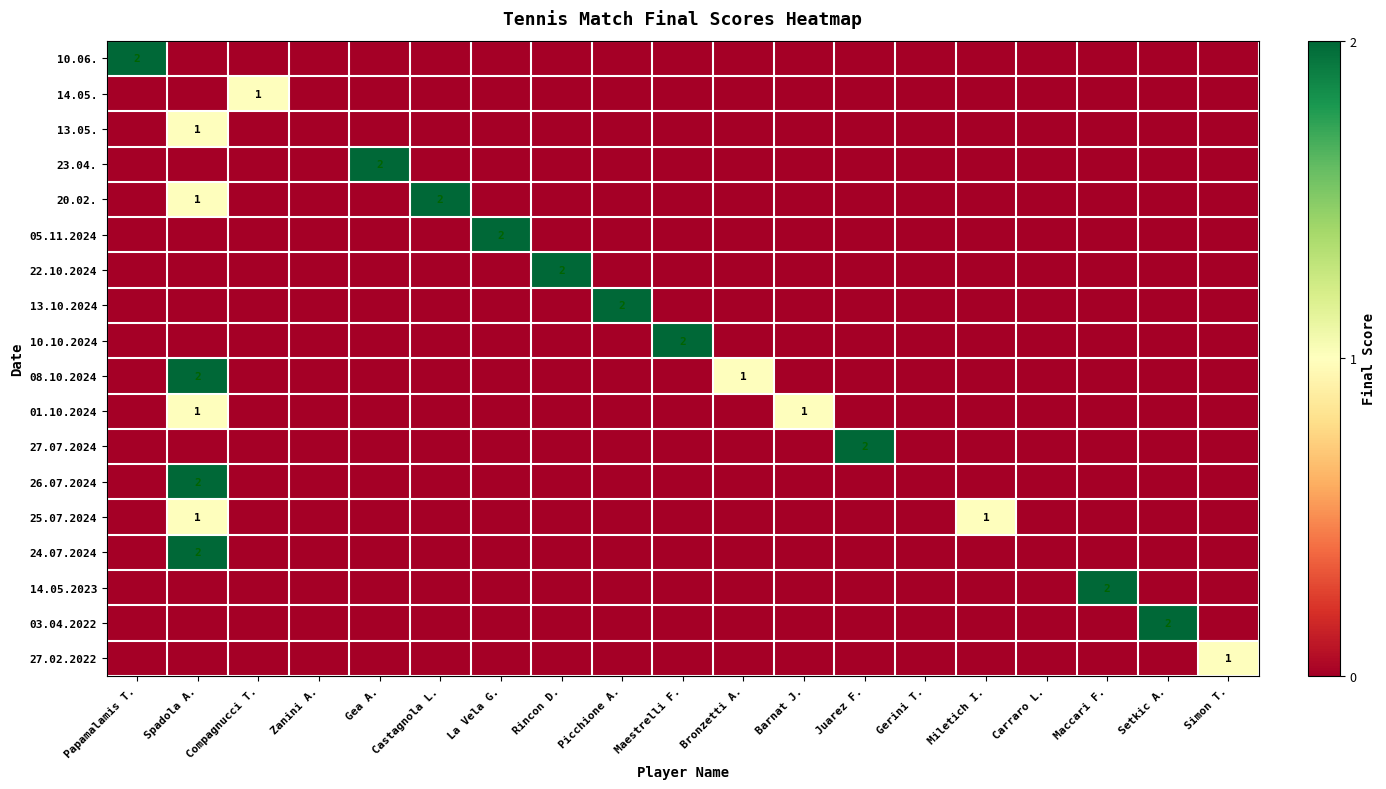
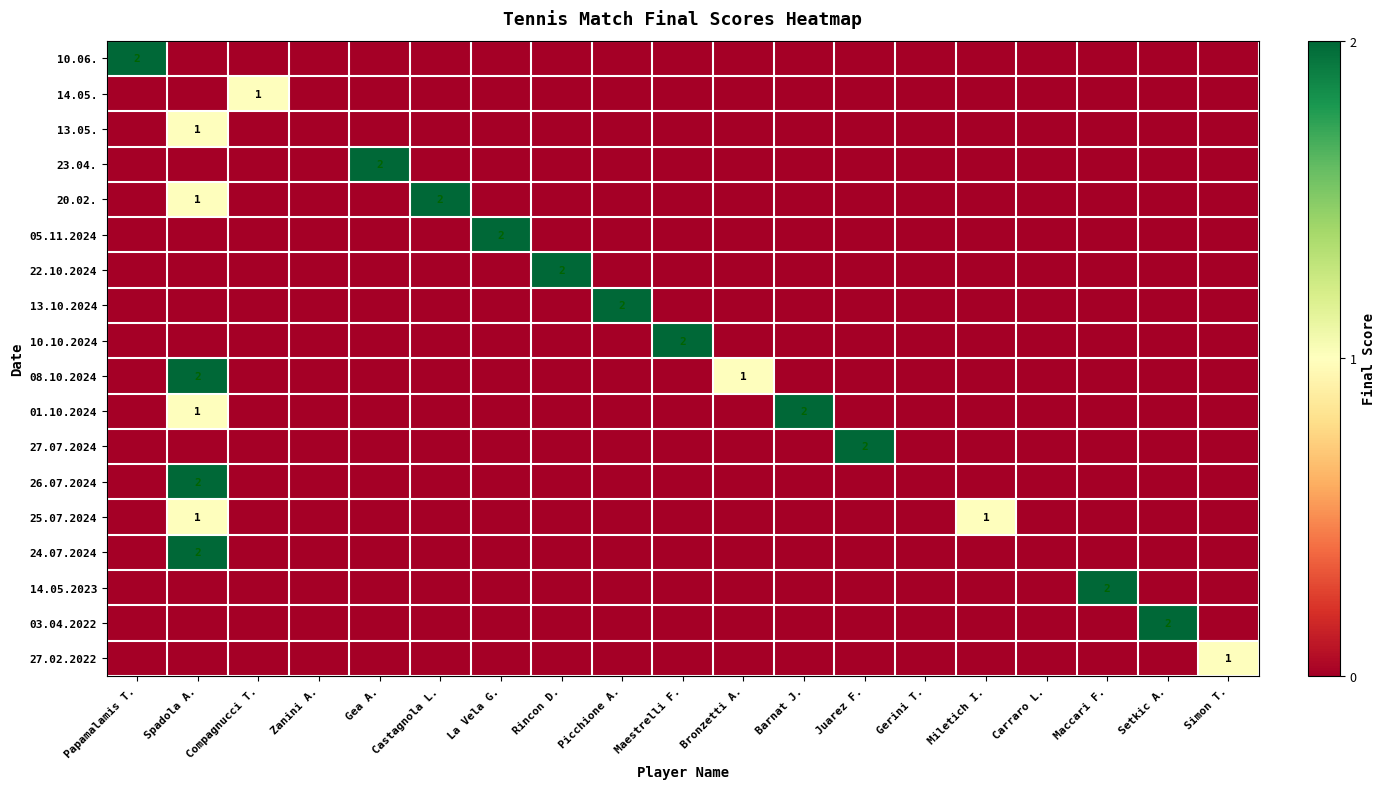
01.10.2024, Barnat J.: 1 -> 2
